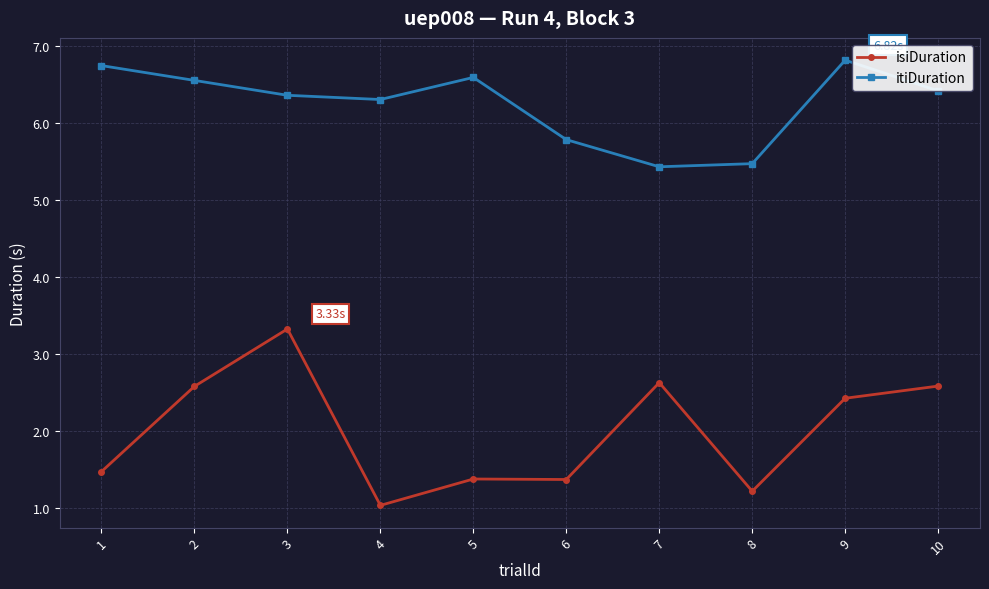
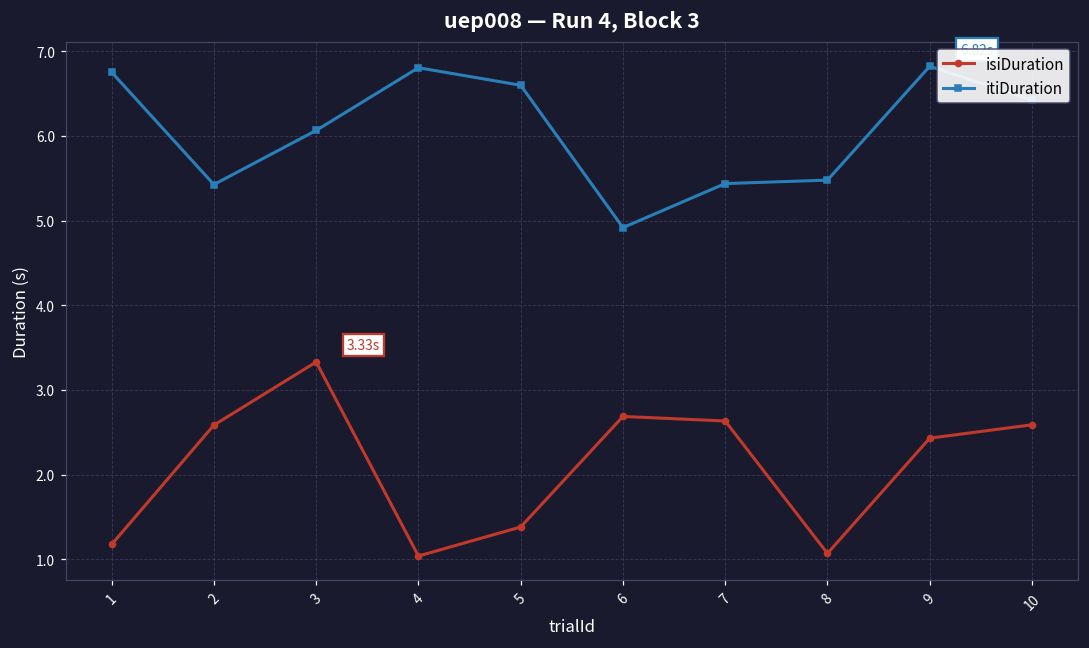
isiDuration, 1: 1.5 -> 1.2
itiDuration, 2: 6.6 -> 5.4
itiDuration, 3: 6.4 -> 6.1
itiDuration, 4: 6.3 -> 6.8
isiDuration, 6: 1.4 -> 2.7
itiDuration, 6: 5.8 -> 4.9
isiDuration, 8: 1.2 -> 1.1
